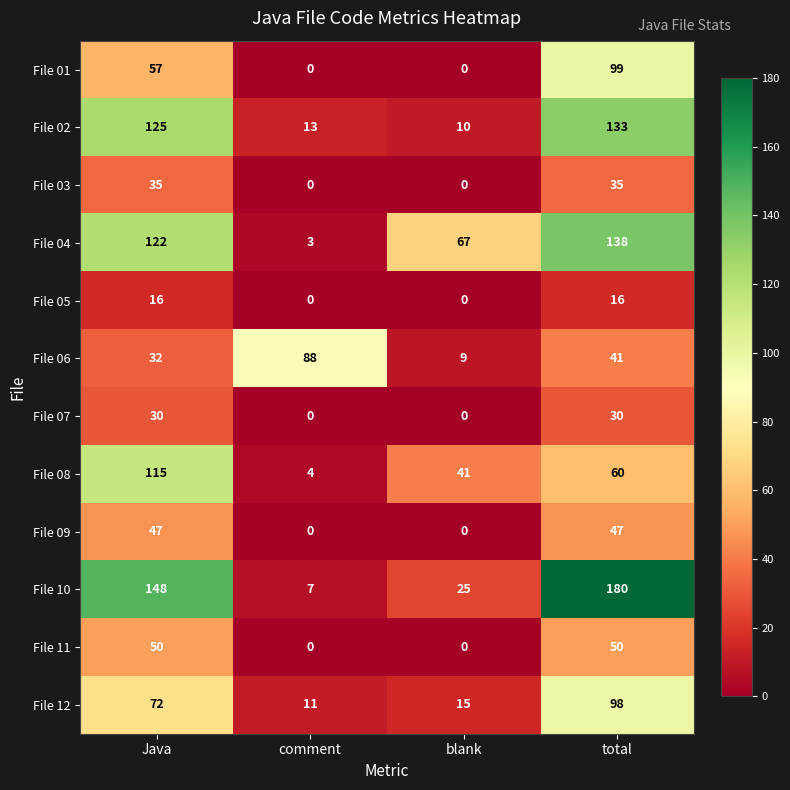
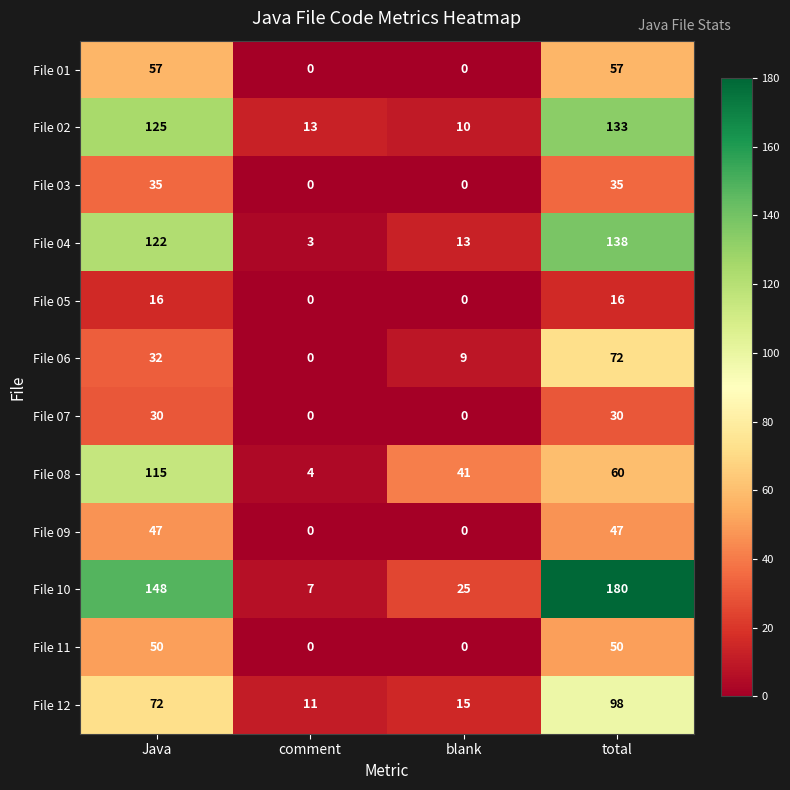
File 01, total: 99 -> 57
File 04, blank: 67 -> 13
File 06, comment: 88 -> 0
File 06, total: 41 -> 72
